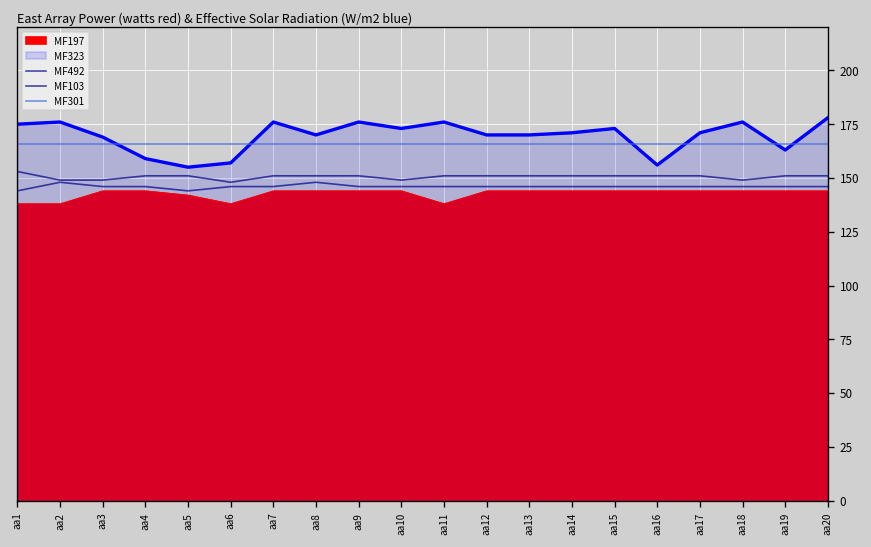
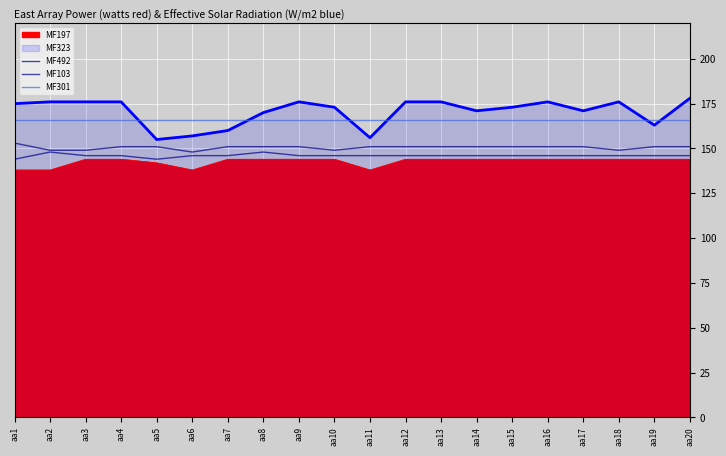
MF323, aa3: 169 -> 176
MF323, aa4: 159 -> 176
MF323, aa7: 176 -> 160
MF323, aa11: 176 -> 156
MF323, aa12: 170 -> 176
MF323, aa13: 170 -> 176
MF323, aa16: 156 -> 176
